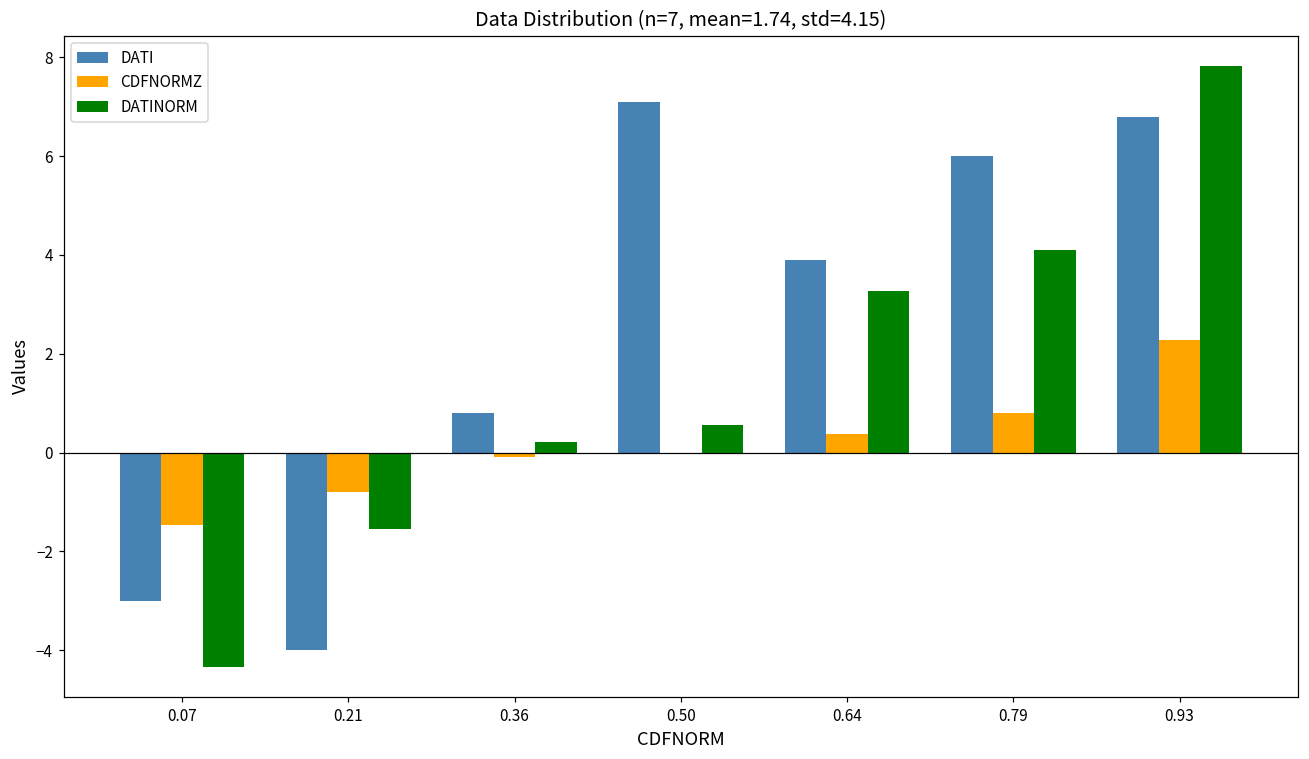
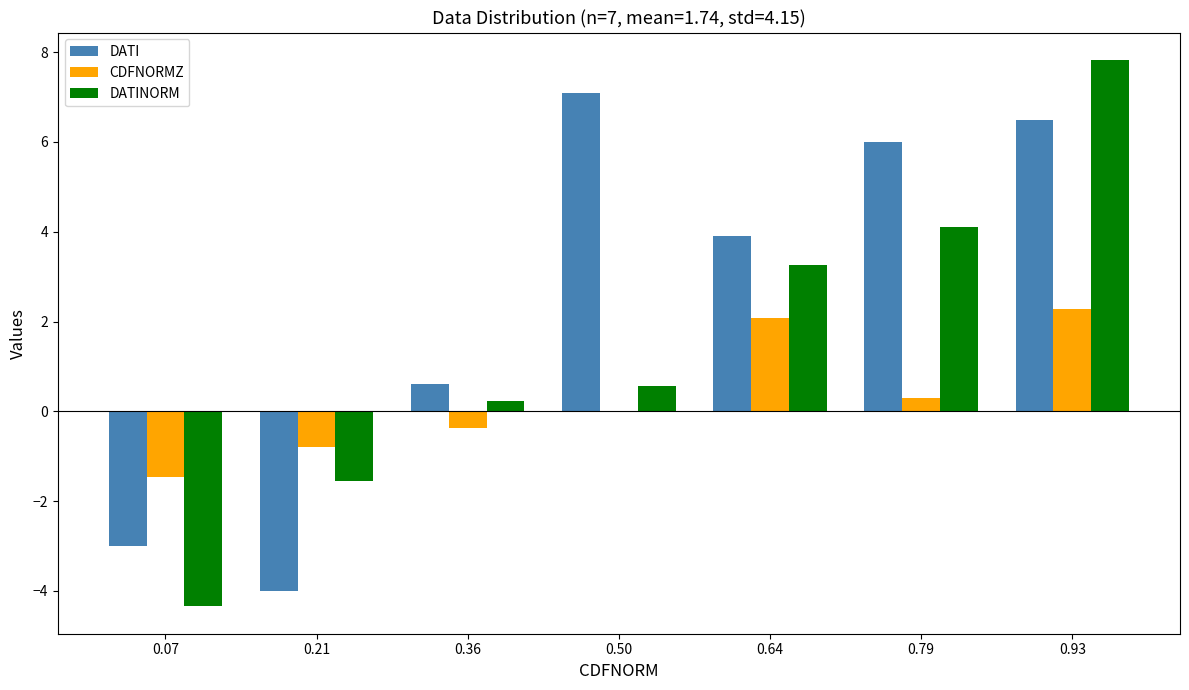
DATI, 0.36: 0.8 -> 0.6
CDFNORMZ, 0.36: -0.1 -> -0.4
CDFNORMZ, 0.64: 0.4 -> 2.1
CDFNORMZ, 0.79: 0.8 -> 0.3
DATI, 0.93: 6.8 -> 6.5
